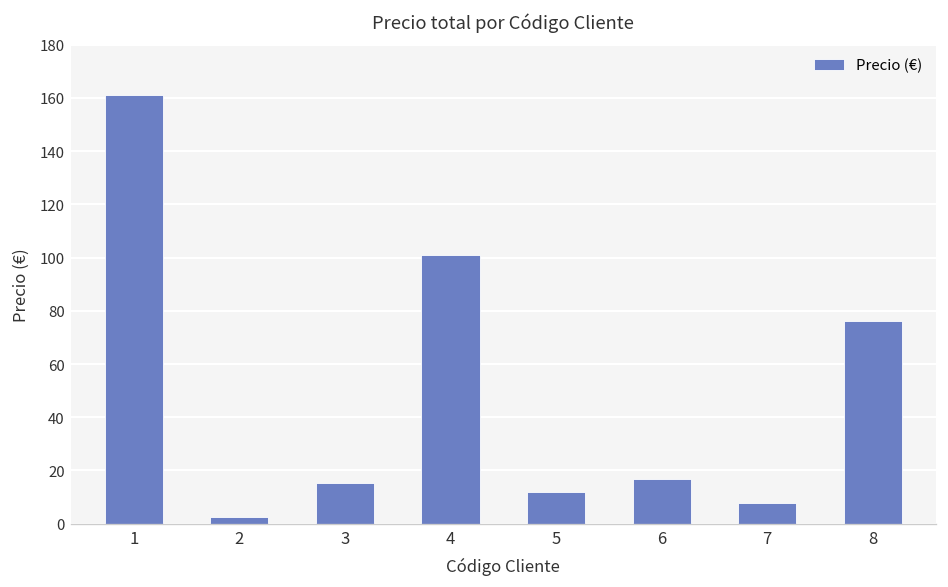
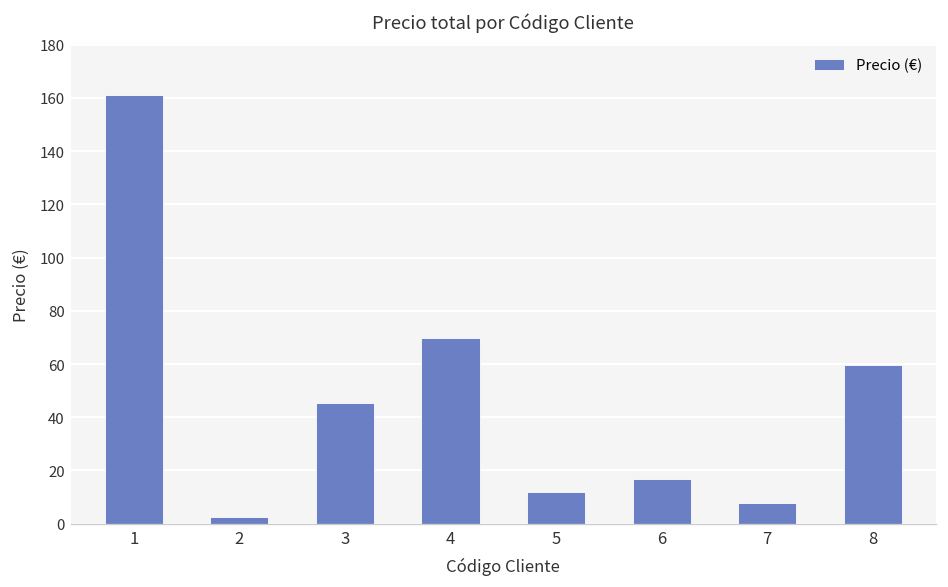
3: 15 -> 45
4: 101 -> 70
8: 76 -> 60
